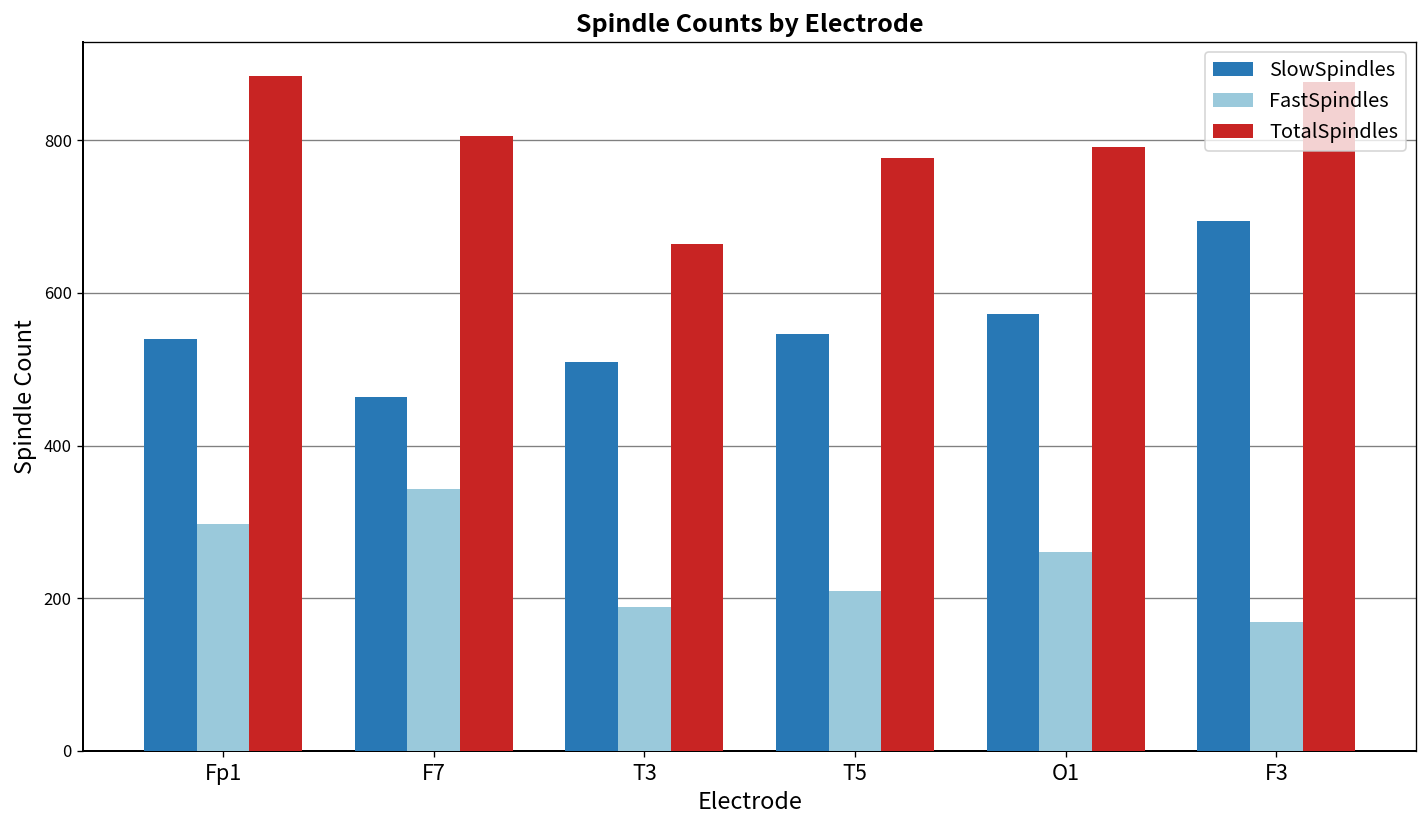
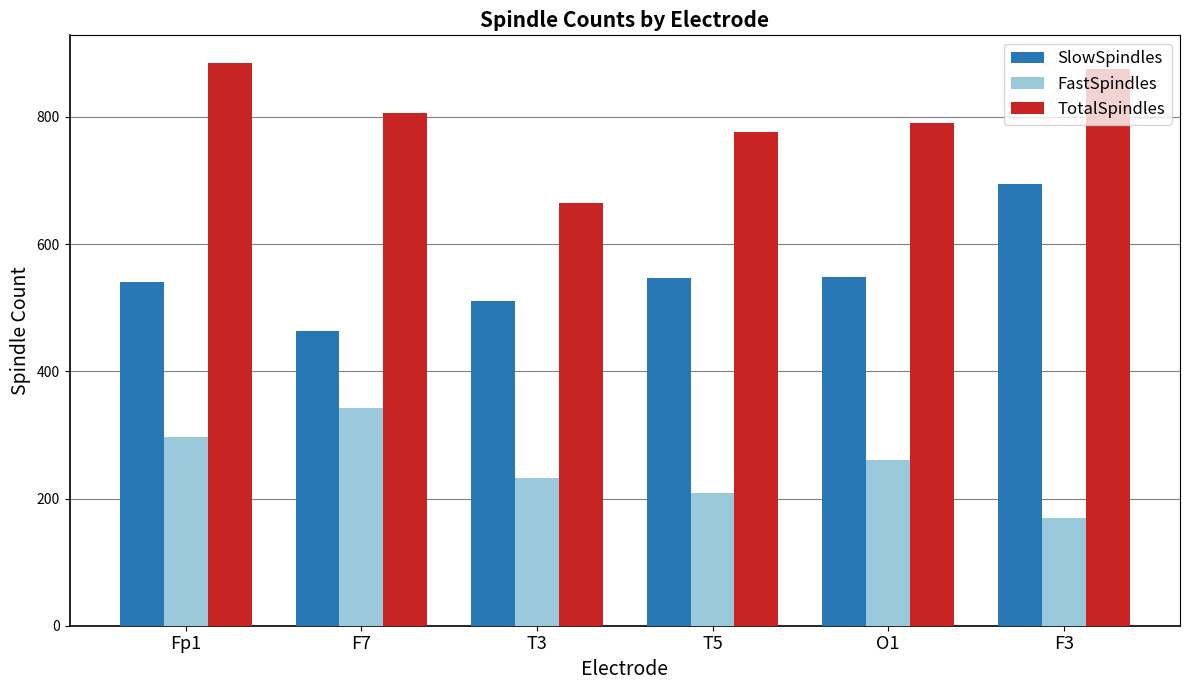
FastSpindles, T3: 190 -> 230
SlowSpindles, O1: 570 -> 550
